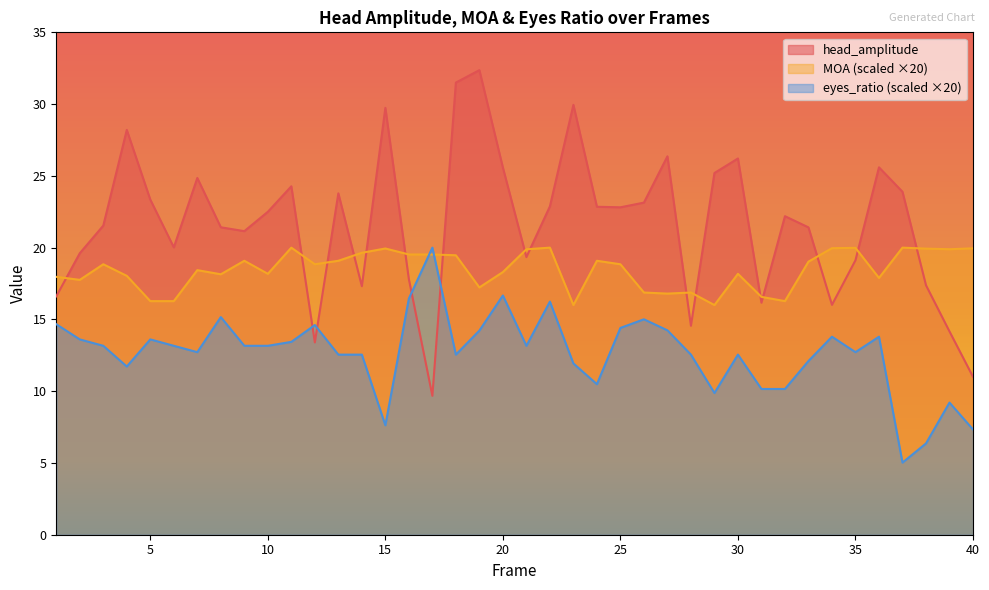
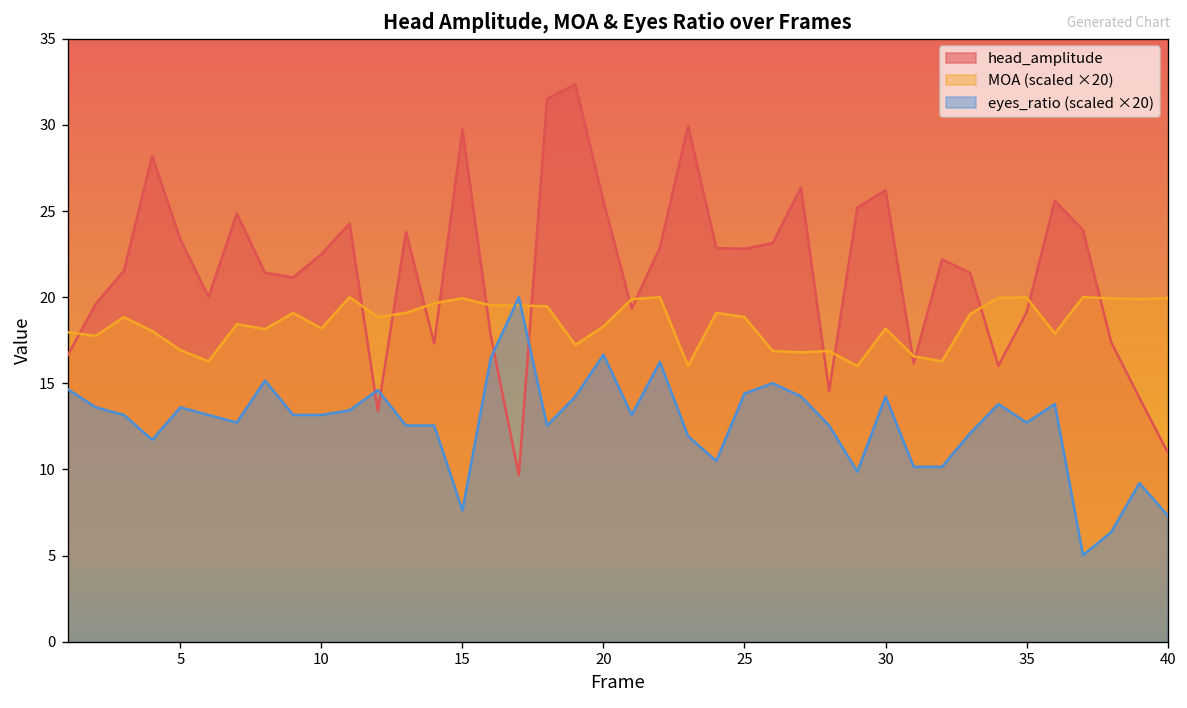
MOA (scaled ×20), 5: 16.3 -> 16.9
eyes_ratio (scaled ×20), 30: 12.5 -> 14.2
